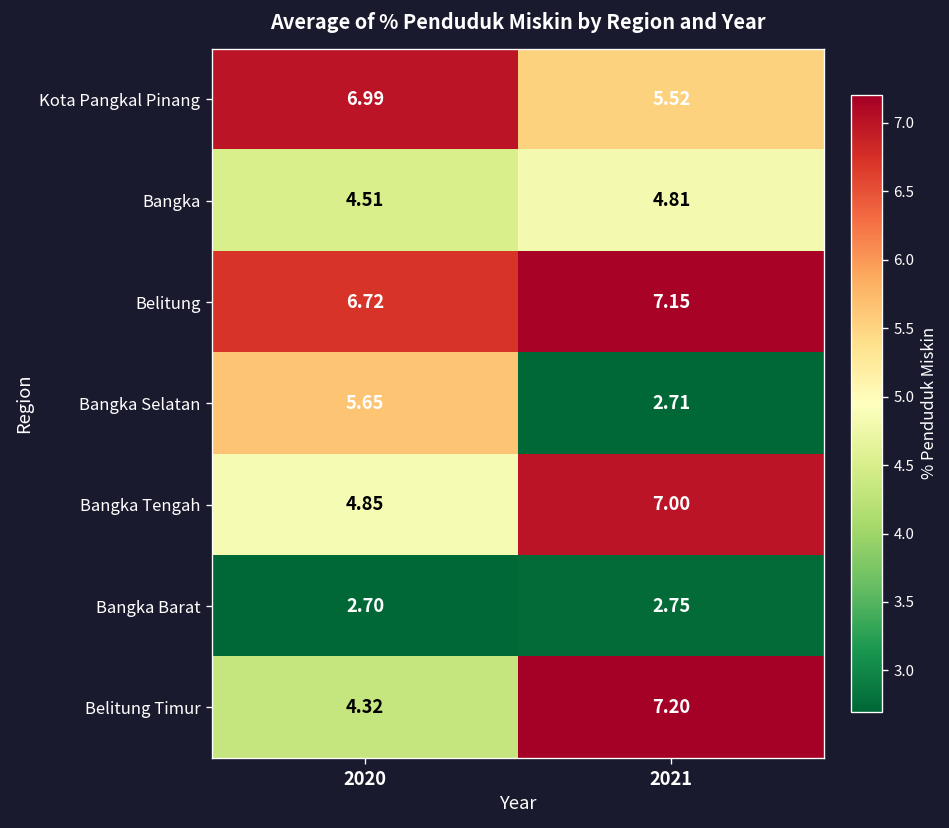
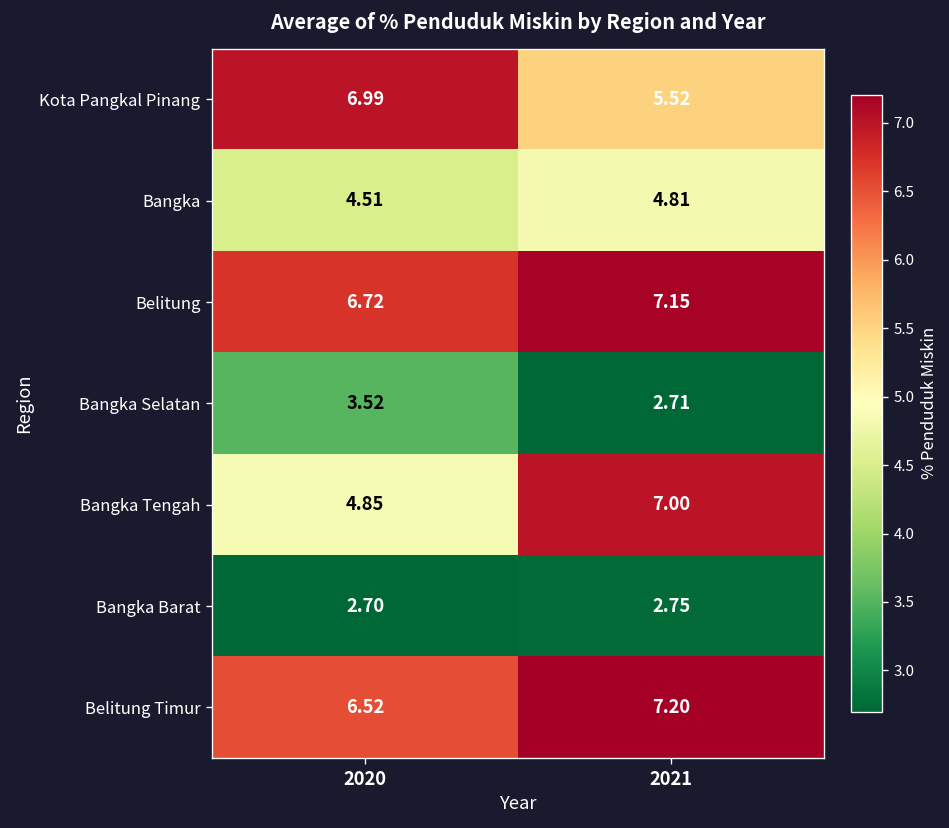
Bangka Selatan, 2020: 5.65 -> 3.52
Belitung Timur, 2020: 4.32 -> 6.52
